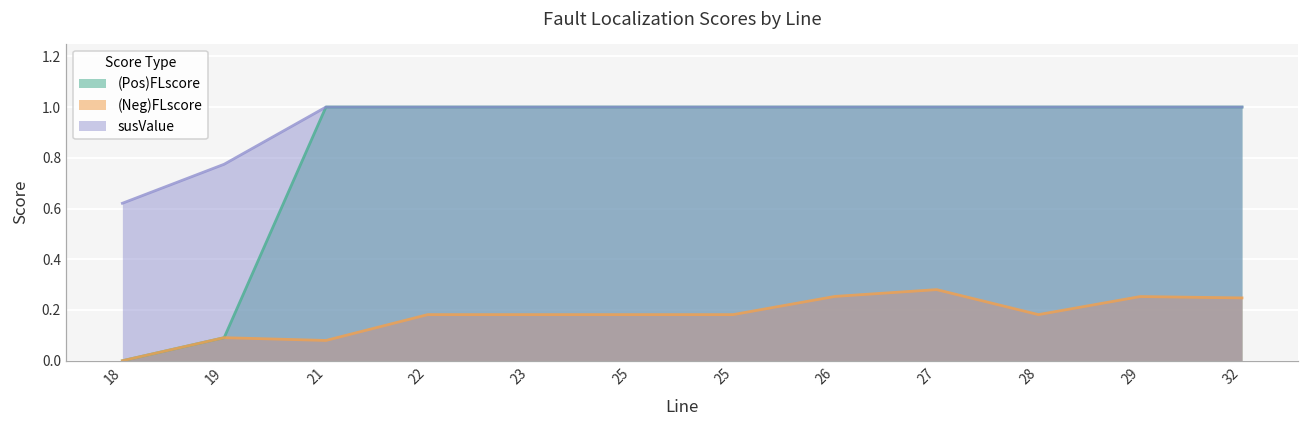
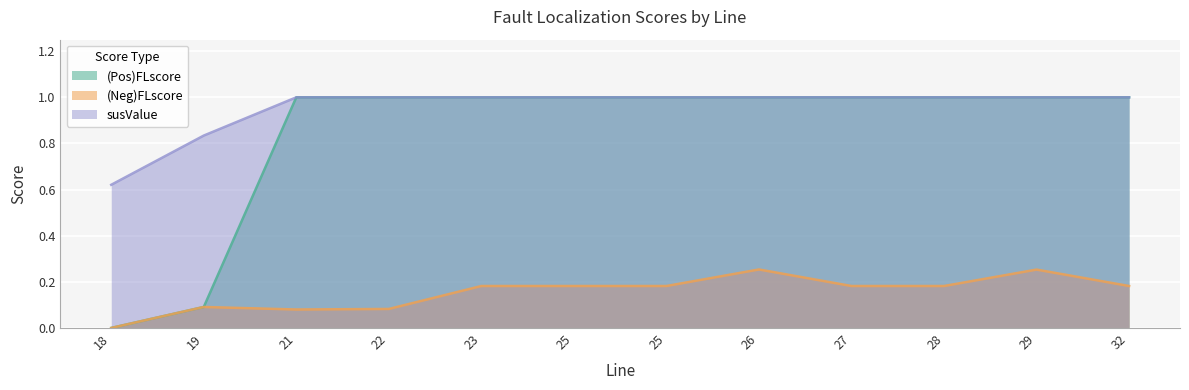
susValue, 19: 0.77 -> 0.83
(Neg)FLscore, 22: 0.18 -> 0.08
(Neg)FLscore, 27: 0.28 -> 0.18
(Neg)FLscore, 32: 0.25 -> 0.18
